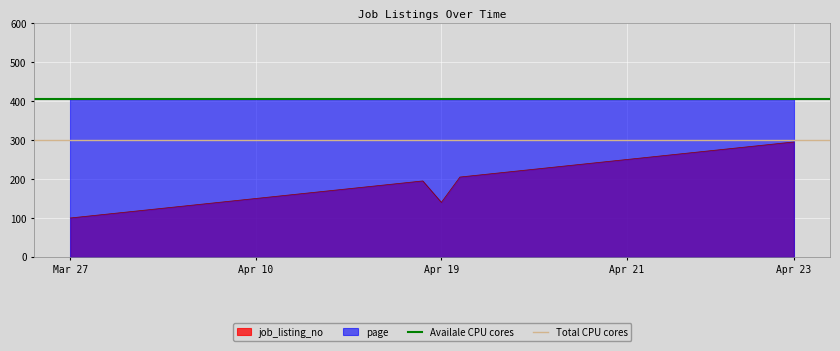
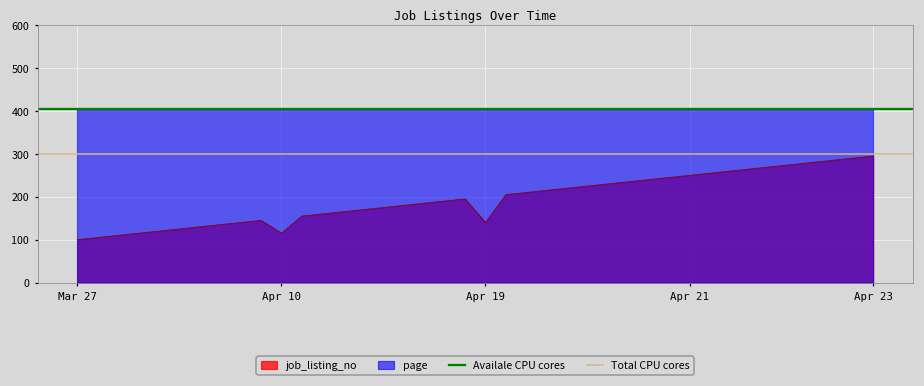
job_listing_no, Apr 10: 150 -> 120
